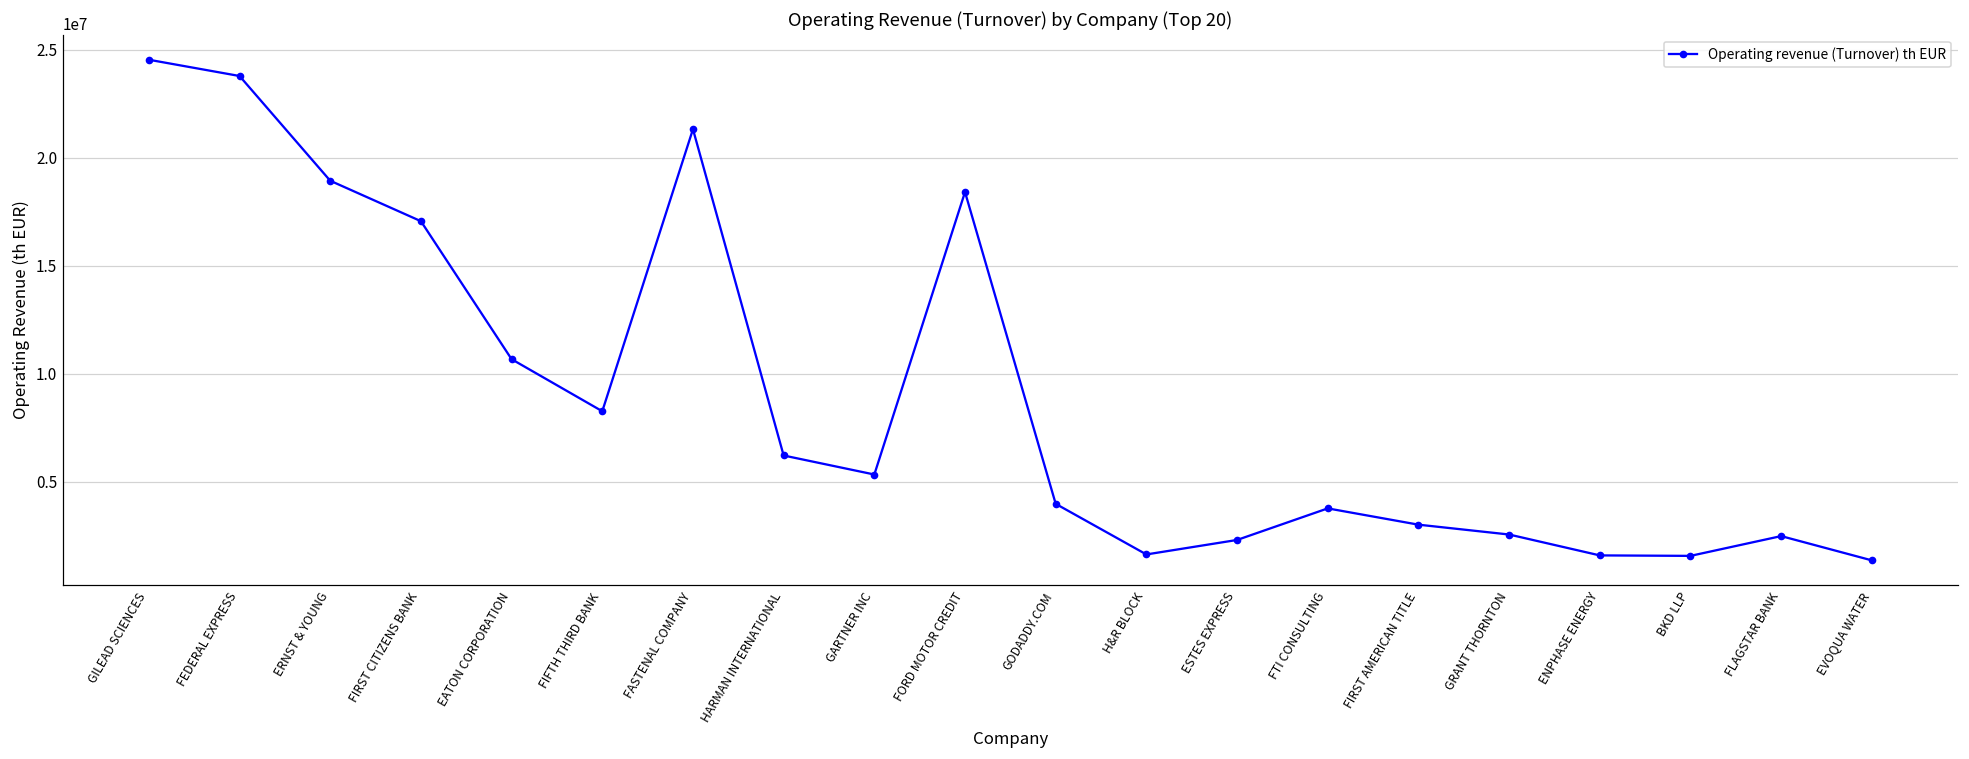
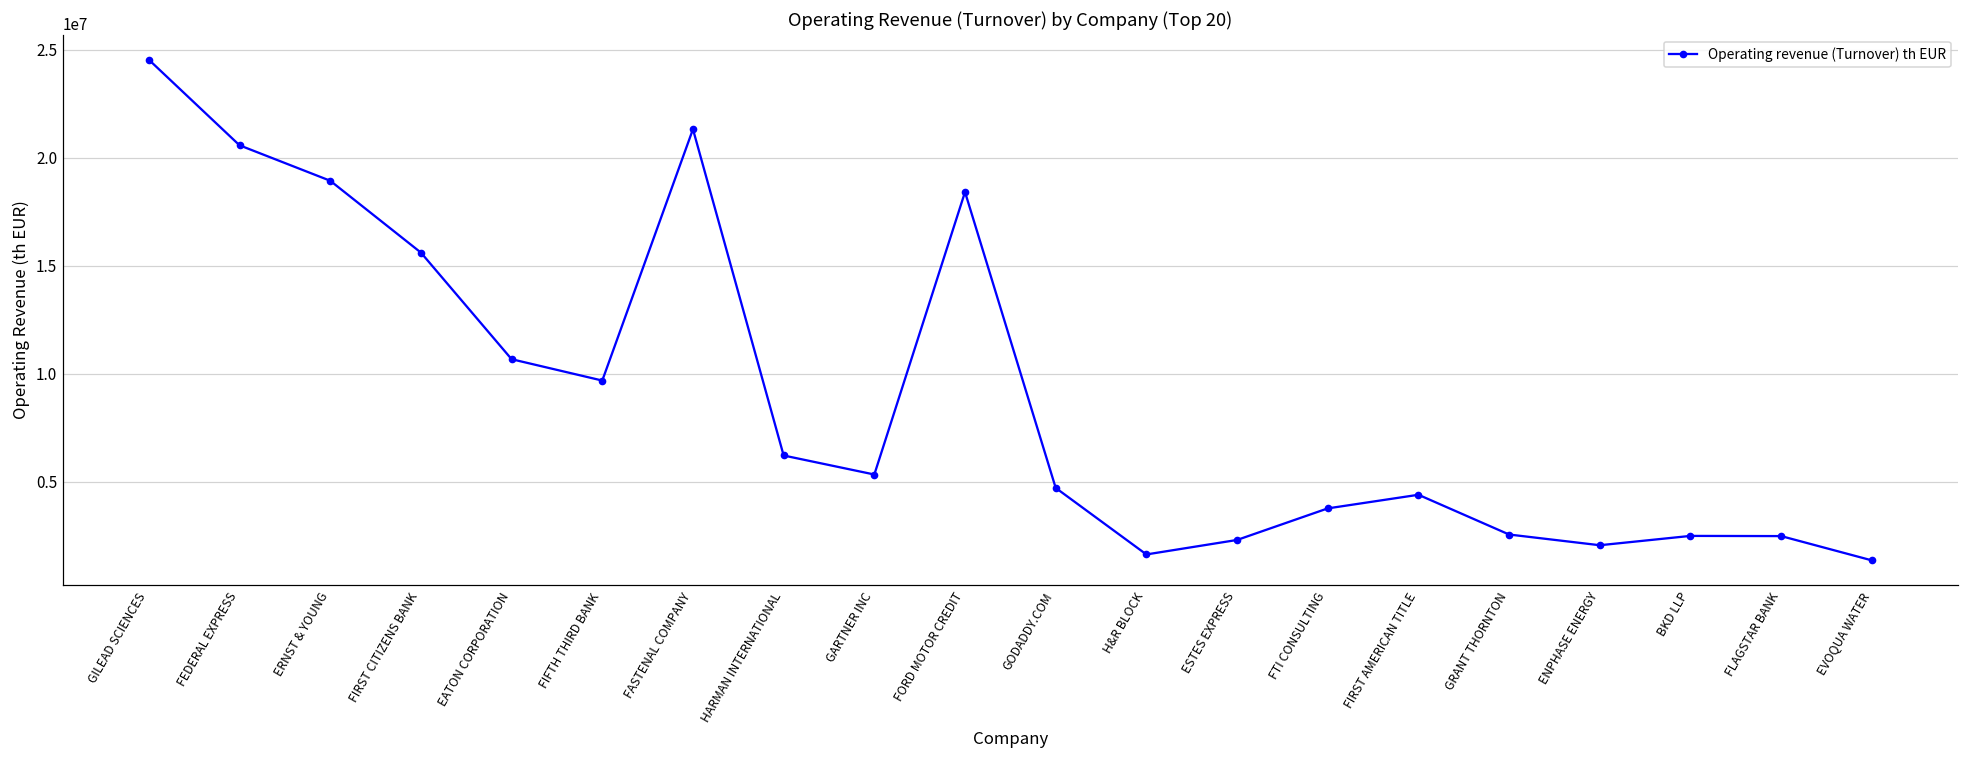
FEDERAL EXPRESS: 23800000 -> 20600000
FIRST CITIZENS BANK: 17100000 -> 15600000
FIFTH THIRD BANK: 8300000 -> 9700000
GODADDY.COM: 4000000 -> 4700000
FIRST AMERICAN TITLE: 3000000 -> 4400000
ENPHASE ENERGY: 1600000 -> 2100000
BKD LLP: 1600000 -> 2500000
